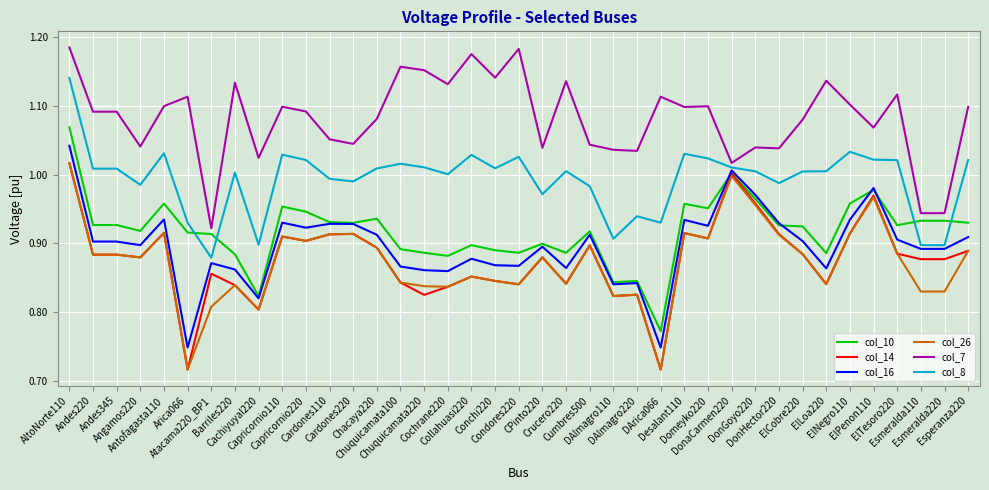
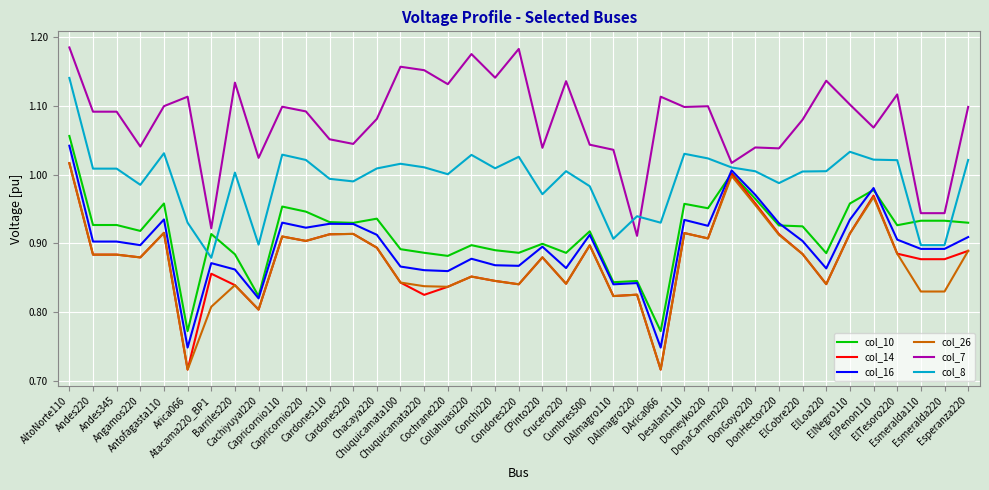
col_10, AltoNorte110: 1.07 -> 1.06
col_10, Arica066: 0.92 -> 0.77
col_7, DAlmagro220: 1.03 -> 0.91
